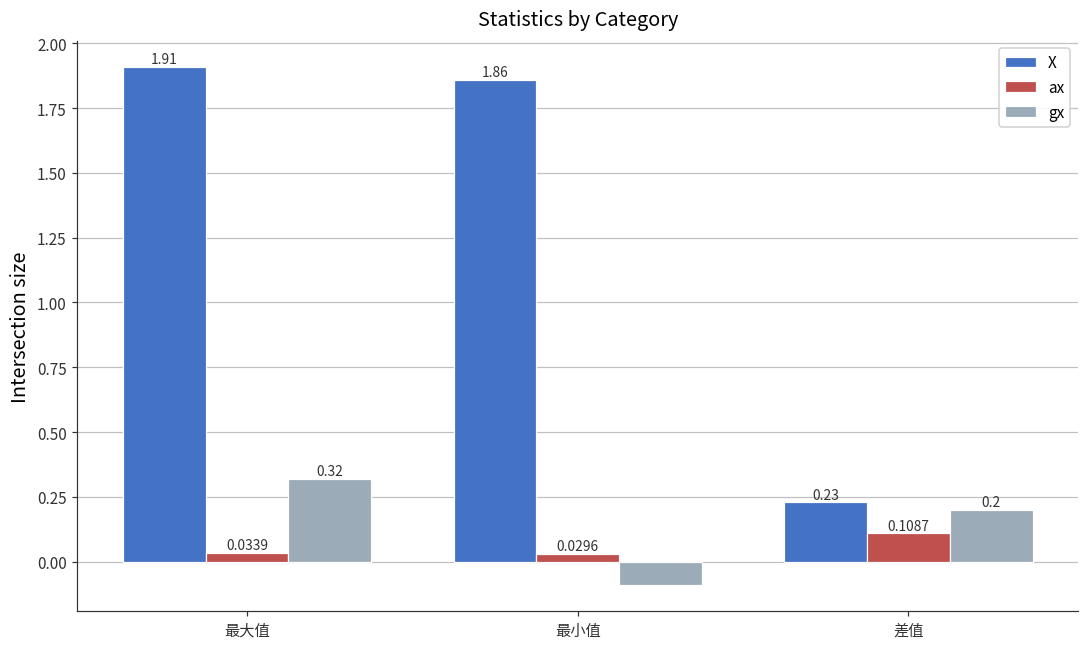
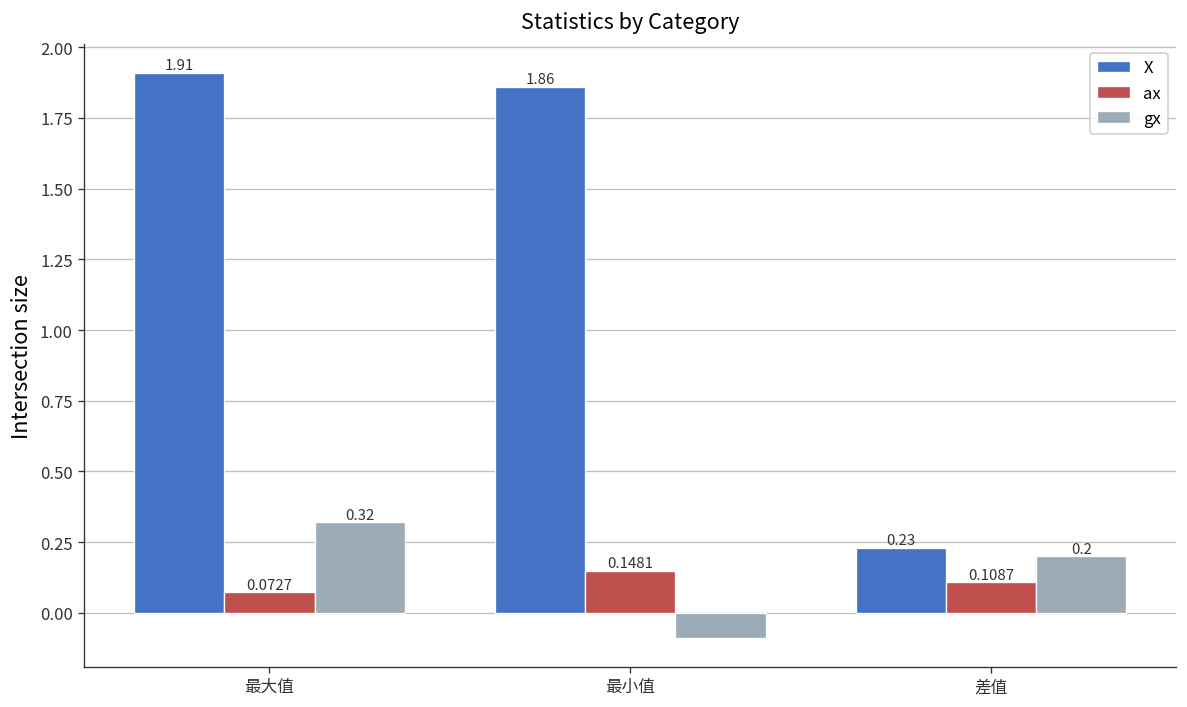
ax, 最大值: 0.0339 -> 0.0727
ax, 最小值: 0.0296 -> 0.1481
